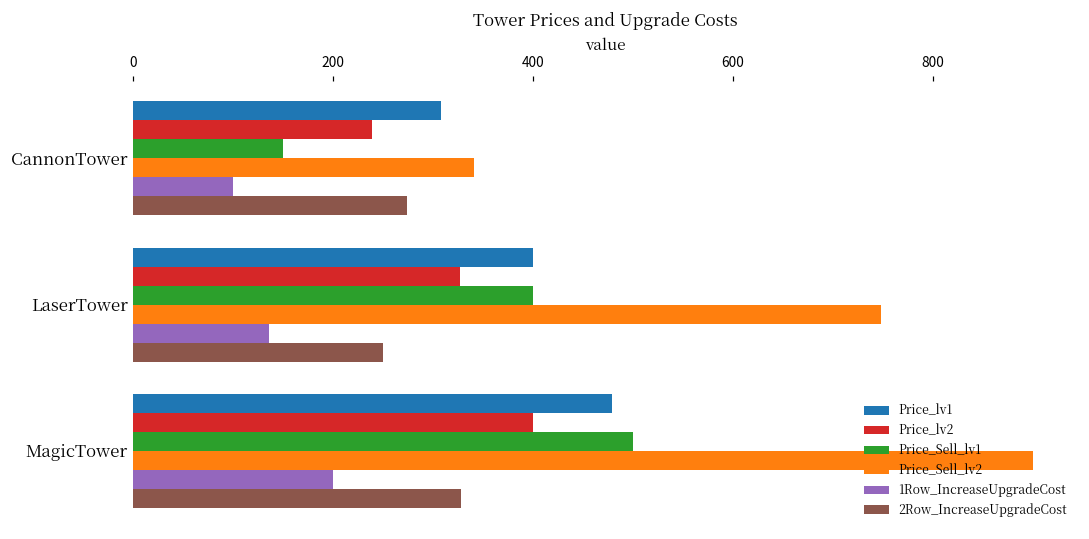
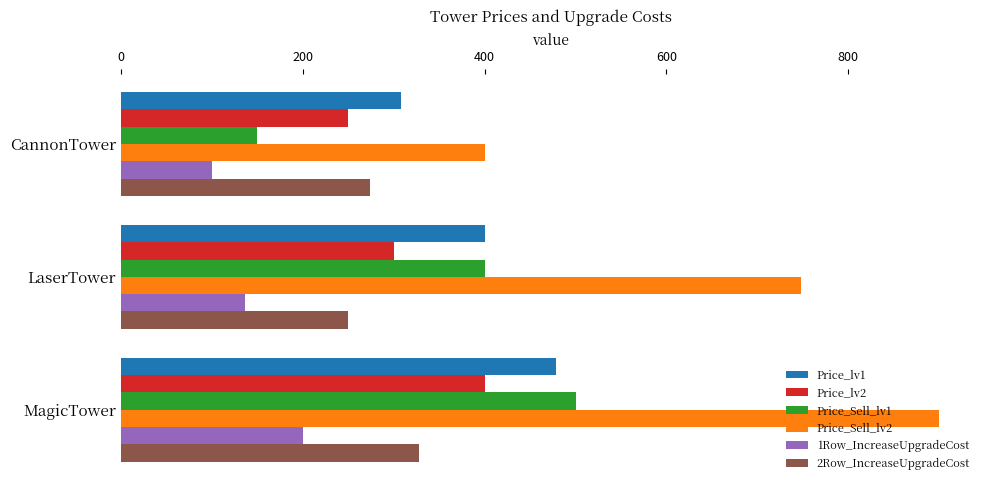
Price_lv2, CannonTower: 240 -> 250
Price_Sell_lv2, CannonTower: 340 -> 400
Price_lv2, LaserTower: 330 -> 300
